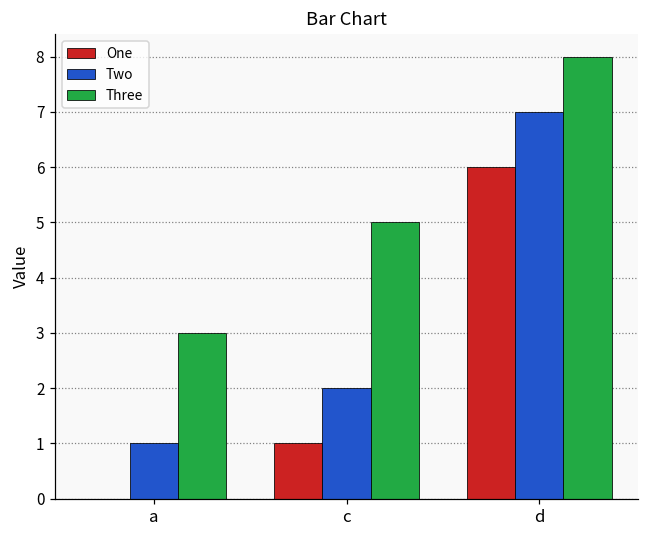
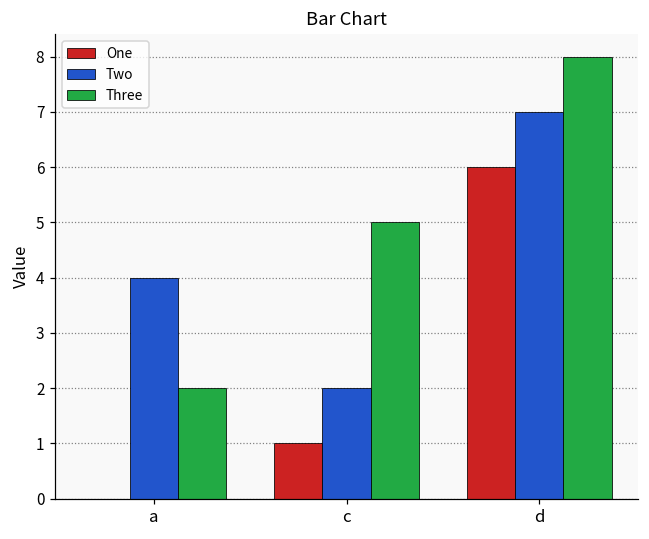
Two, a: 1 -> 4
Three, a: 3 -> 2
